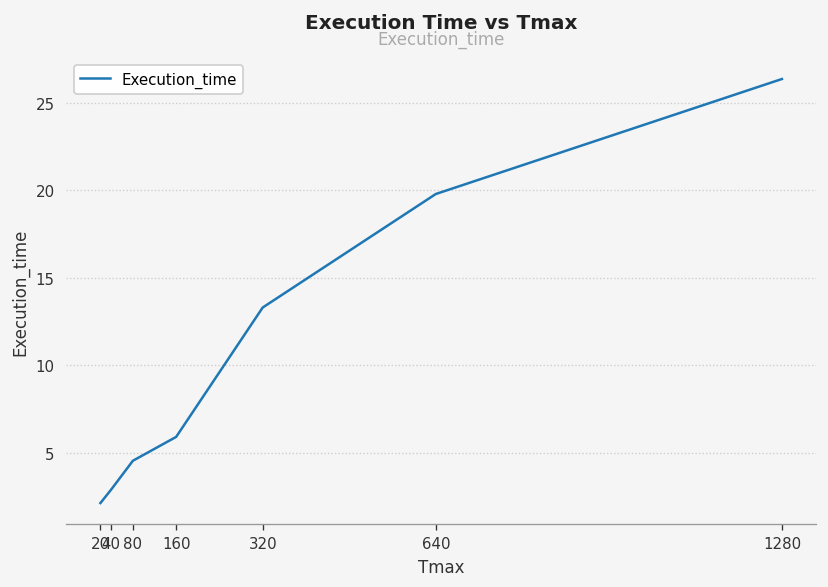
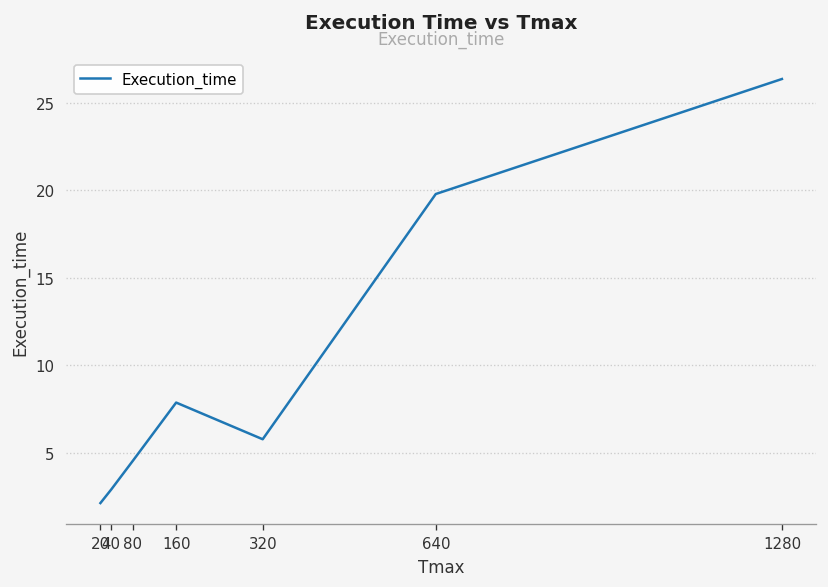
160: 5.9 -> 7.9
320: 13.3 -> 5.8
